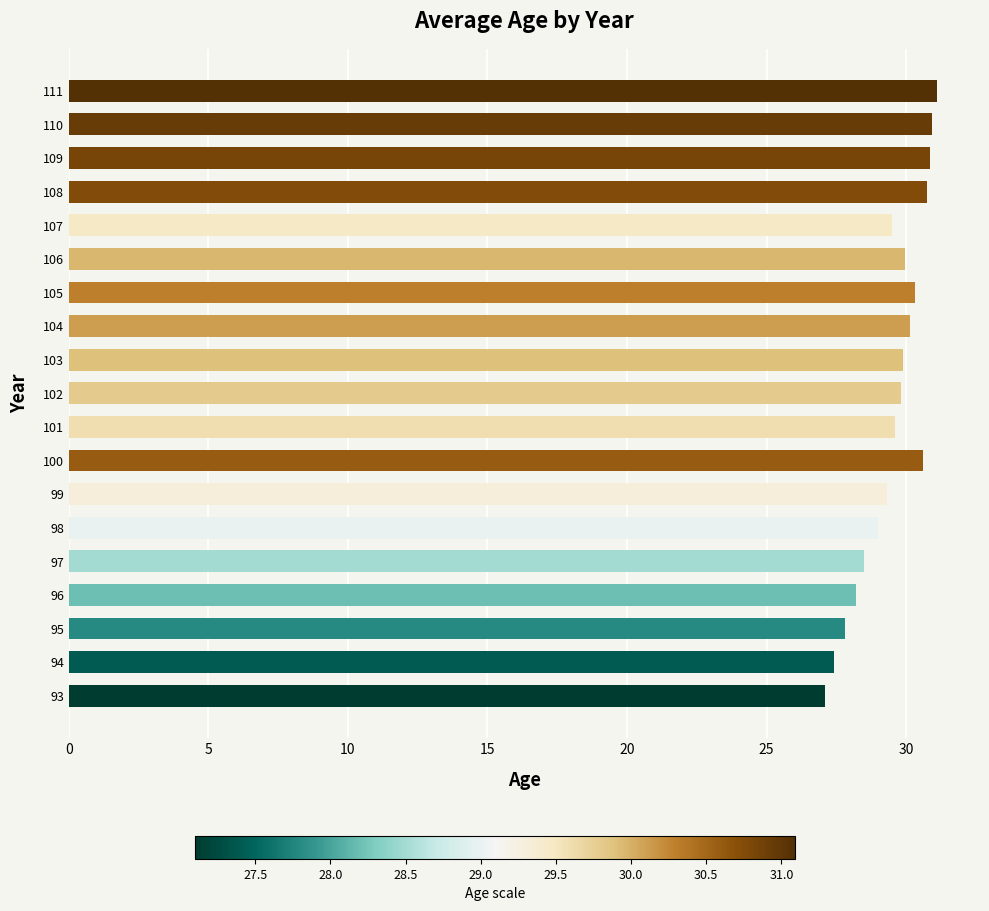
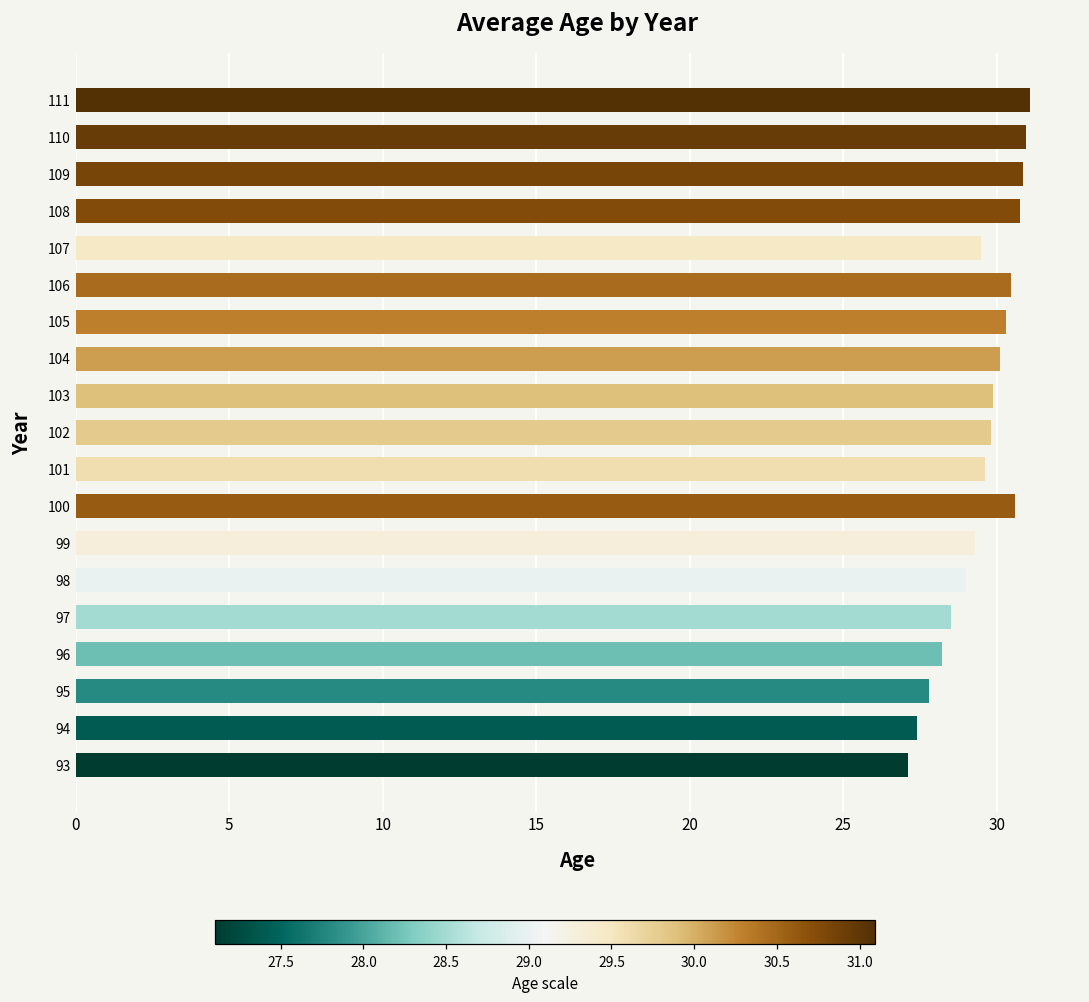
106: 30.0 -> 30.5
